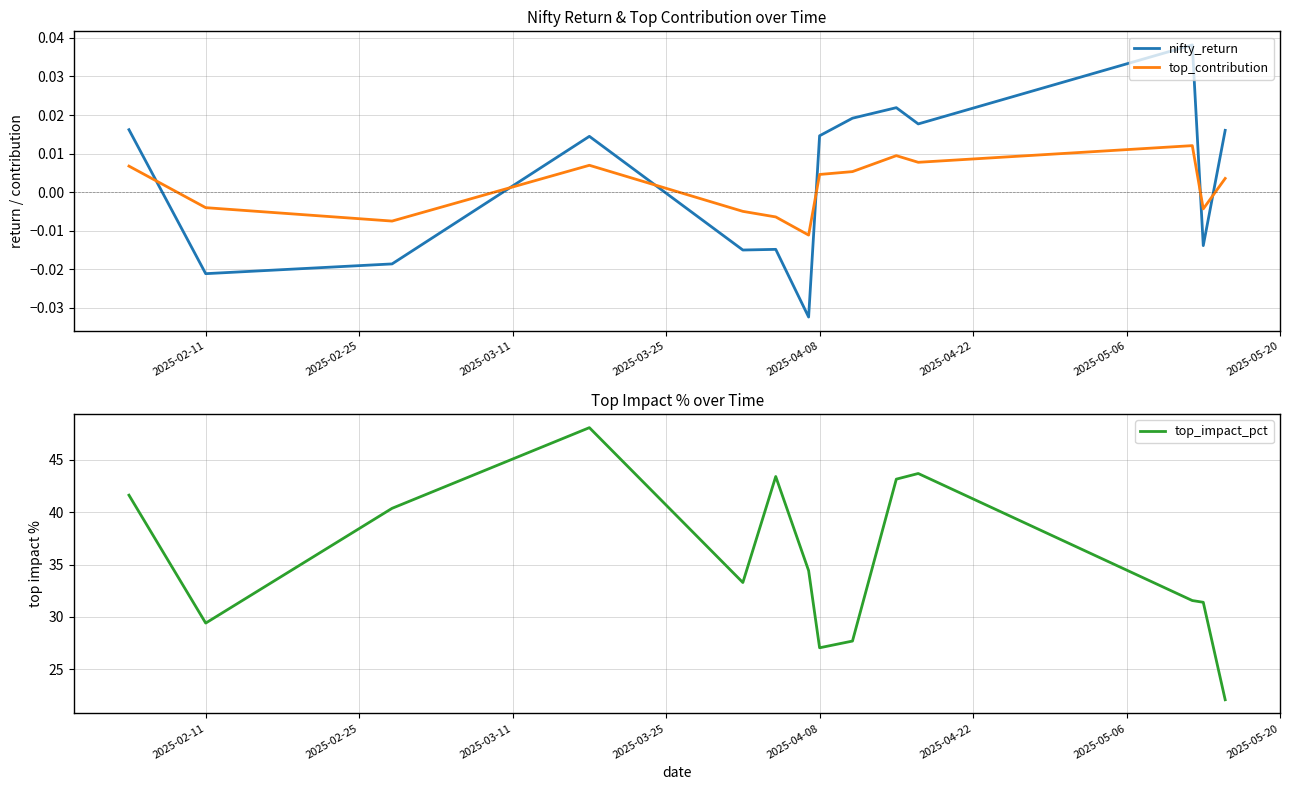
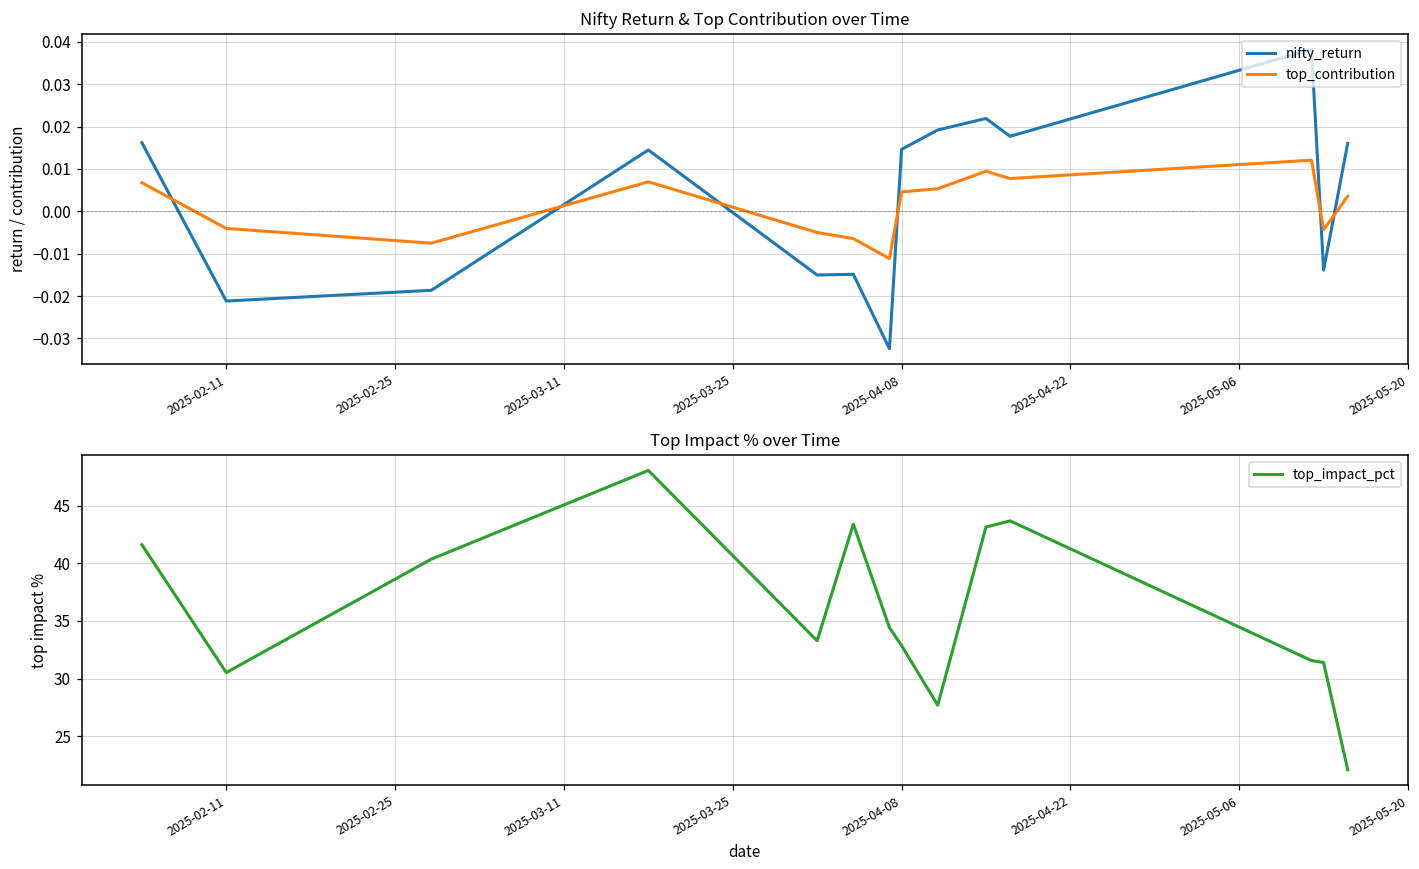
Top Impact % over Time, 2025-02-11: 29.4 -> 30.5
Top Impact % over Time, 2025-04-08: 27.1 -> 32.9
